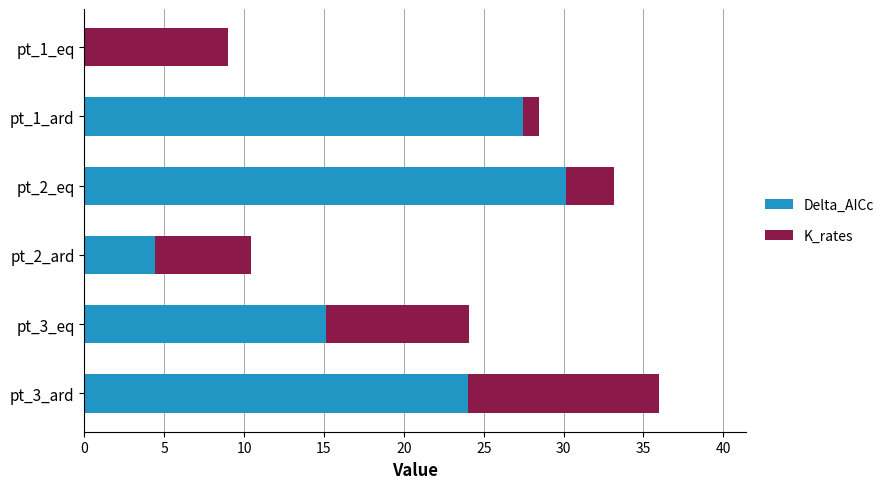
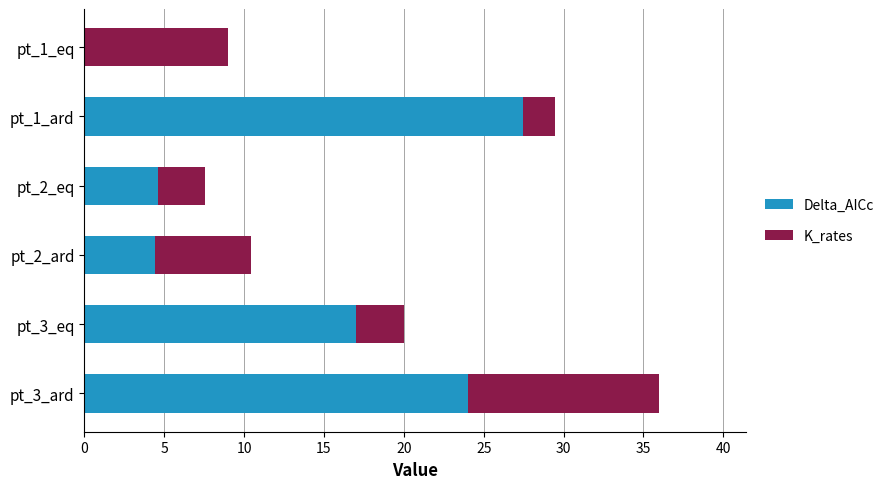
K_rates, pt_1_ard: 1 -> 2
Delta_AICc, pt_2_eq: 30.1 -> 4.6
Delta_AICc, pt_3_eq: 15.1 -> 17.0
K_rates, pt_3_eq: 9 -> 3
